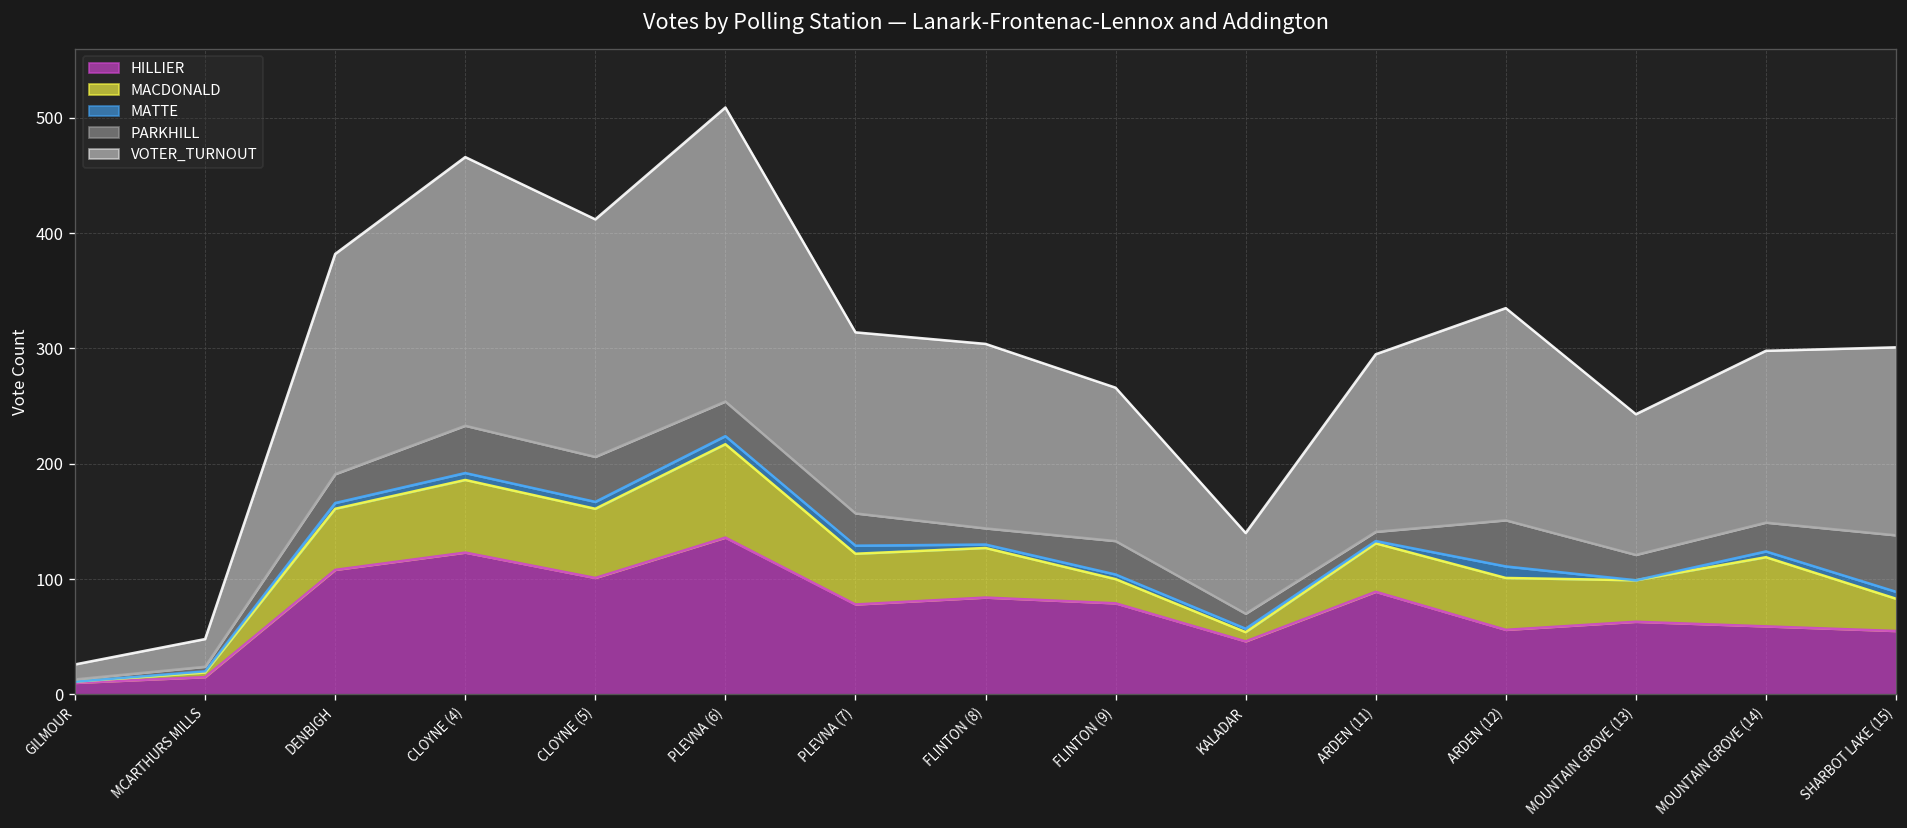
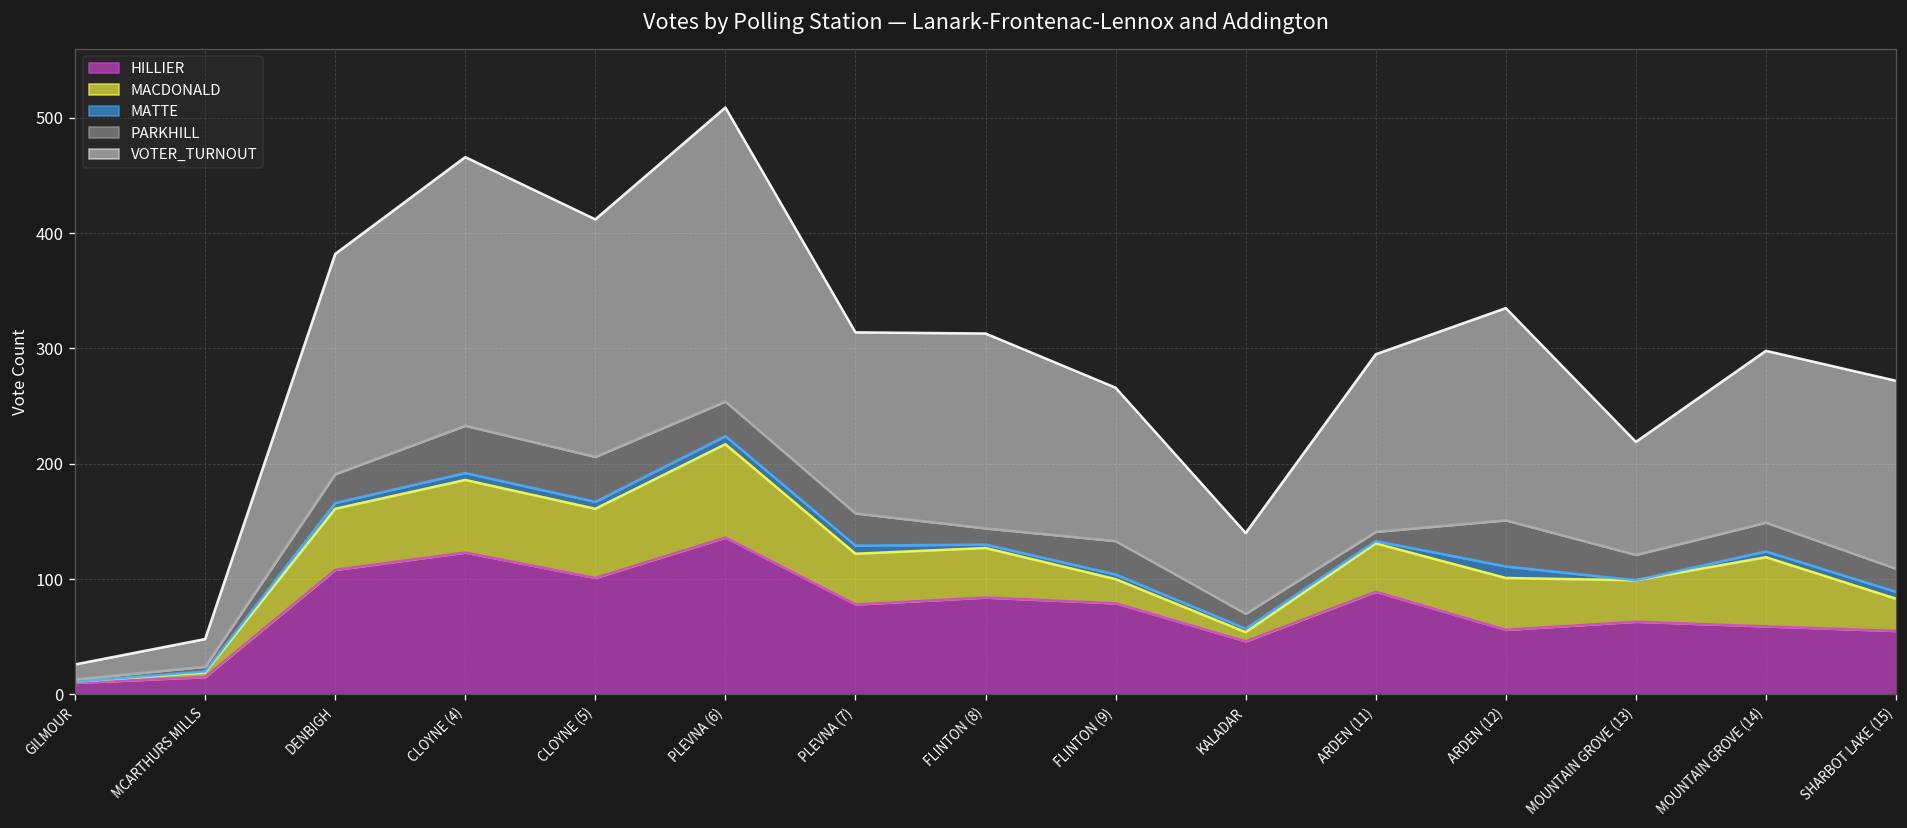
VOTER_TURNOUT, FLINTON (8): 160 -> 170
VOTER_TURNOUT, MOUNTAIN GROVE (13): 120 -> 100
PARKHILL, SHARBOT LAKE (15): 50 -> 20
